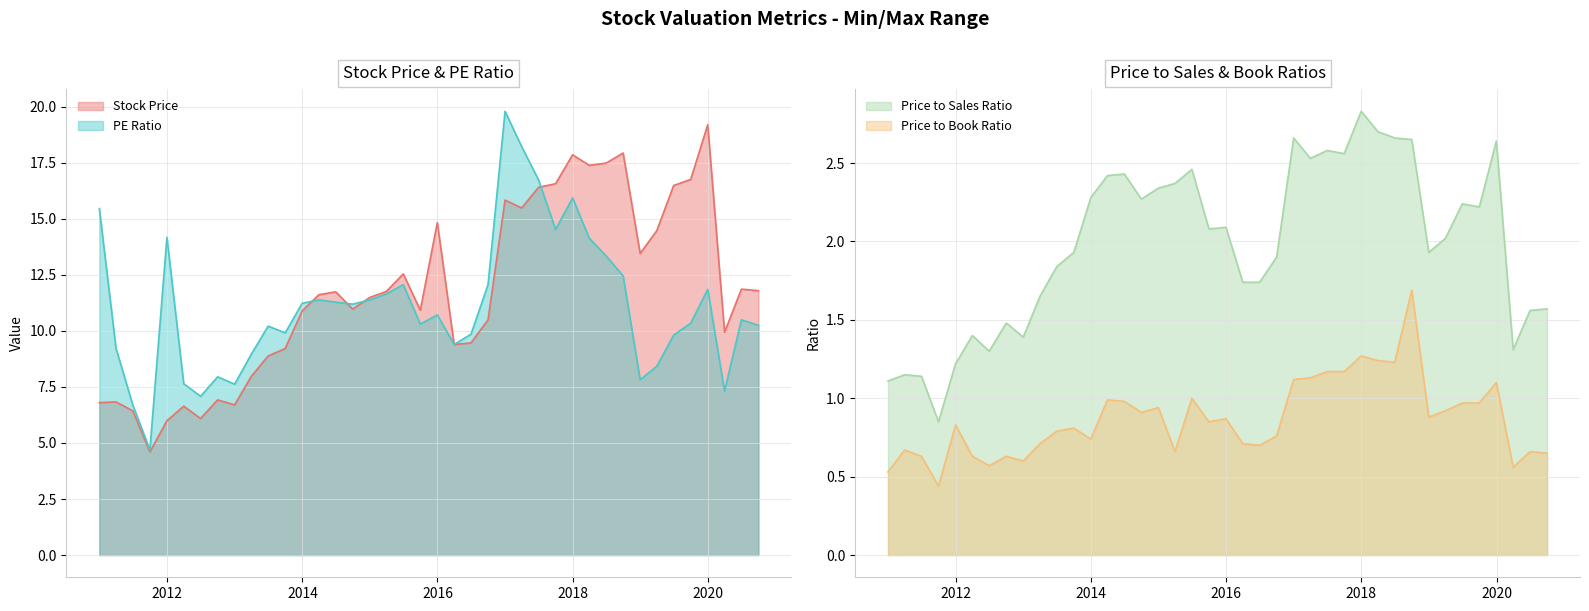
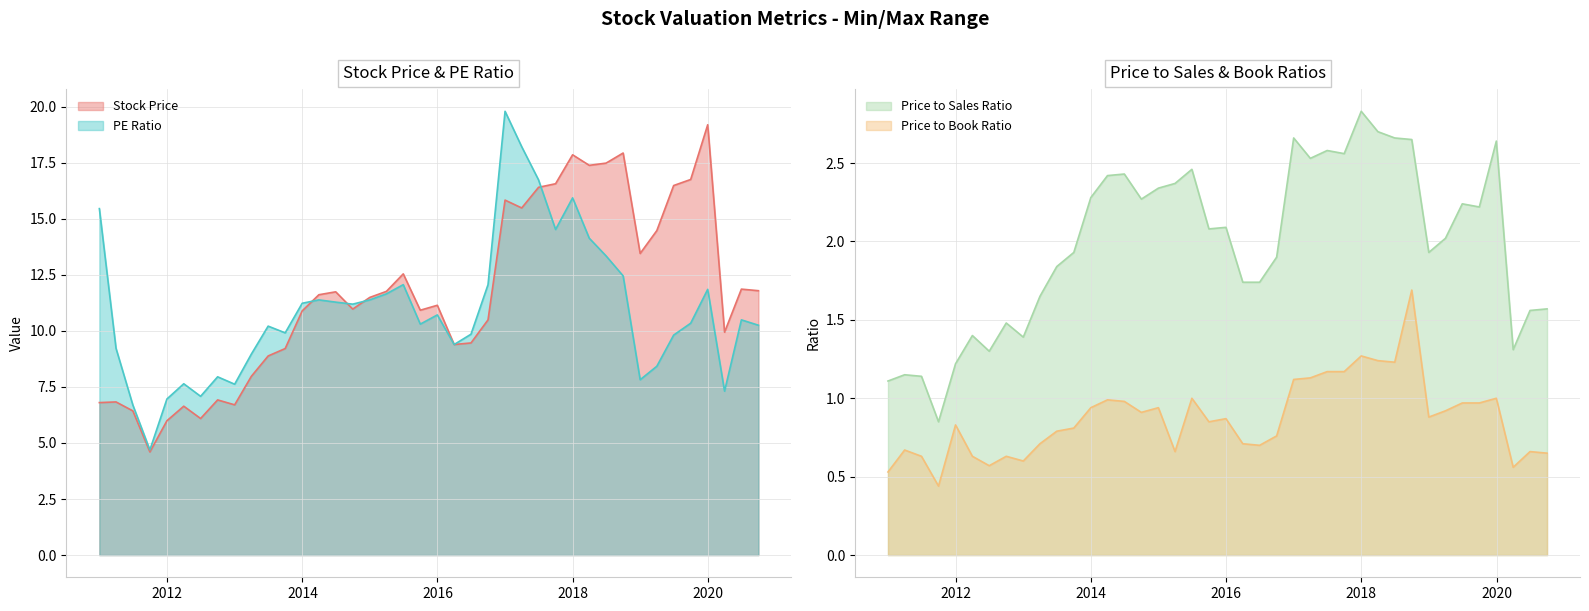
Stock Price & PE Ratio, PE Ratio, 2012: 14.2 -> 7.0
Stock Price & PE Ratio, Stock Price, 2016: 14.8 -> 11.1
Price to Sales & Book Ratios, Price to Book Ratio, 2014: 0.74 -> 0.94
Price to Sales & Book Ratios, Price to Book Ratio, 2020: 1.1 -> 1.0
